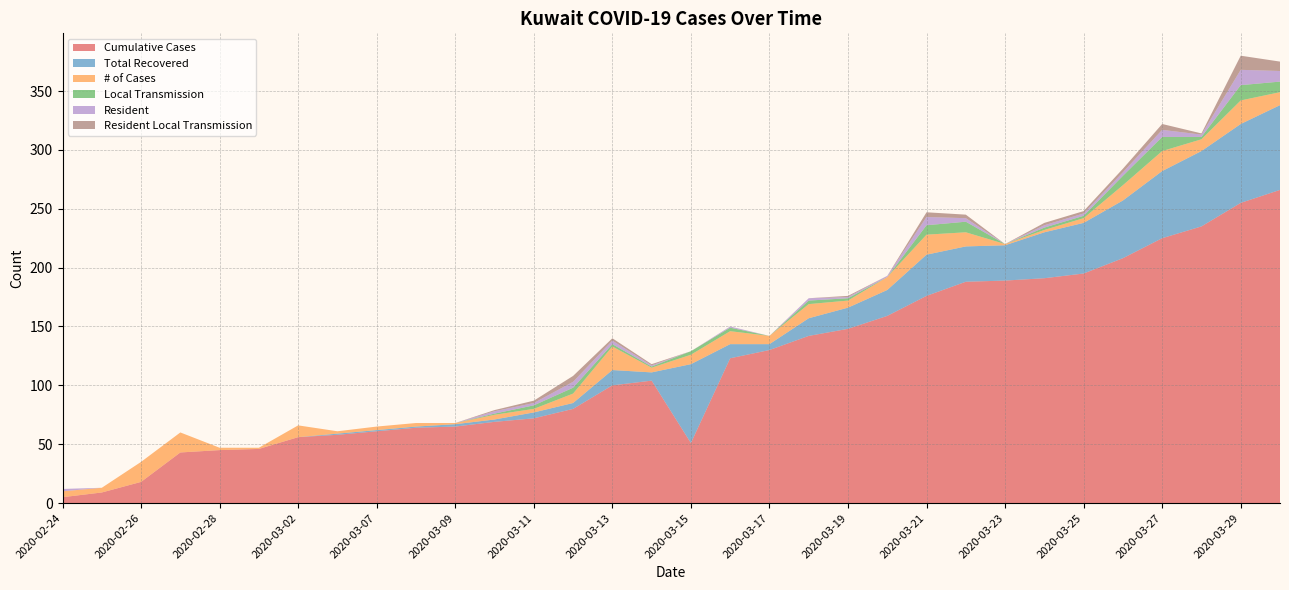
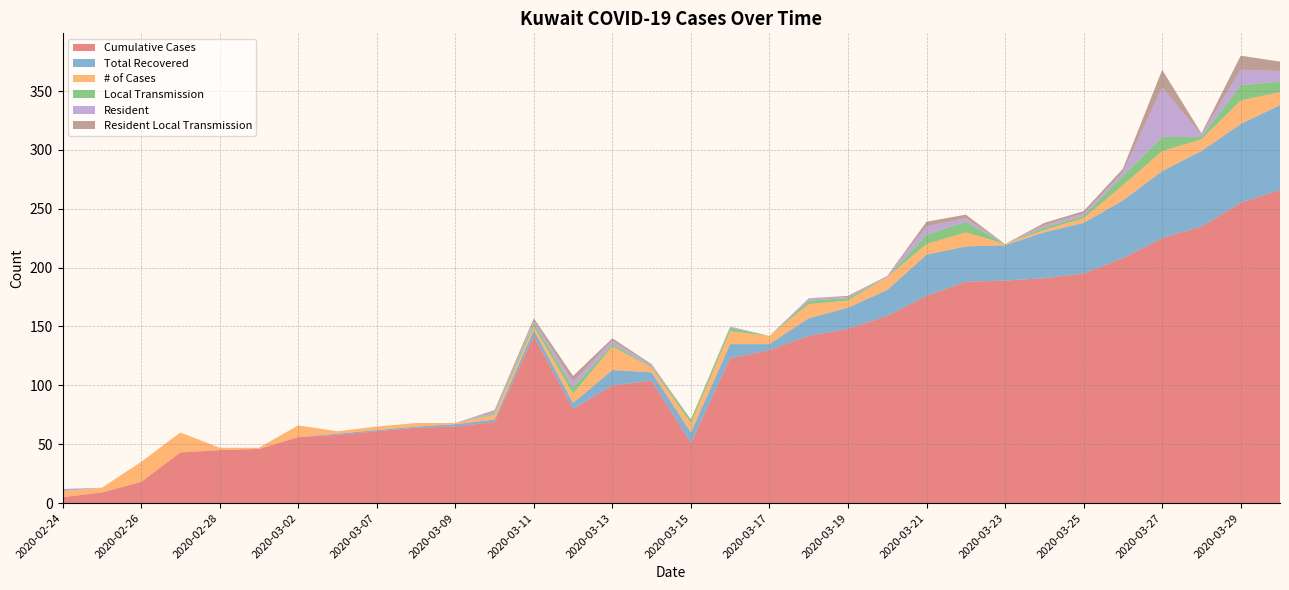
Cumulative Cases, 2020-03-11: 72 -> 142
Total Recovered, 2020-03-15: 67 -> 9
# of Cases, 2020-03-21: 17 -> 9
Resident, 2020-03-27: 6 -> 42
Resident Local Transmission, 2020-03-27: 5 -> 15
